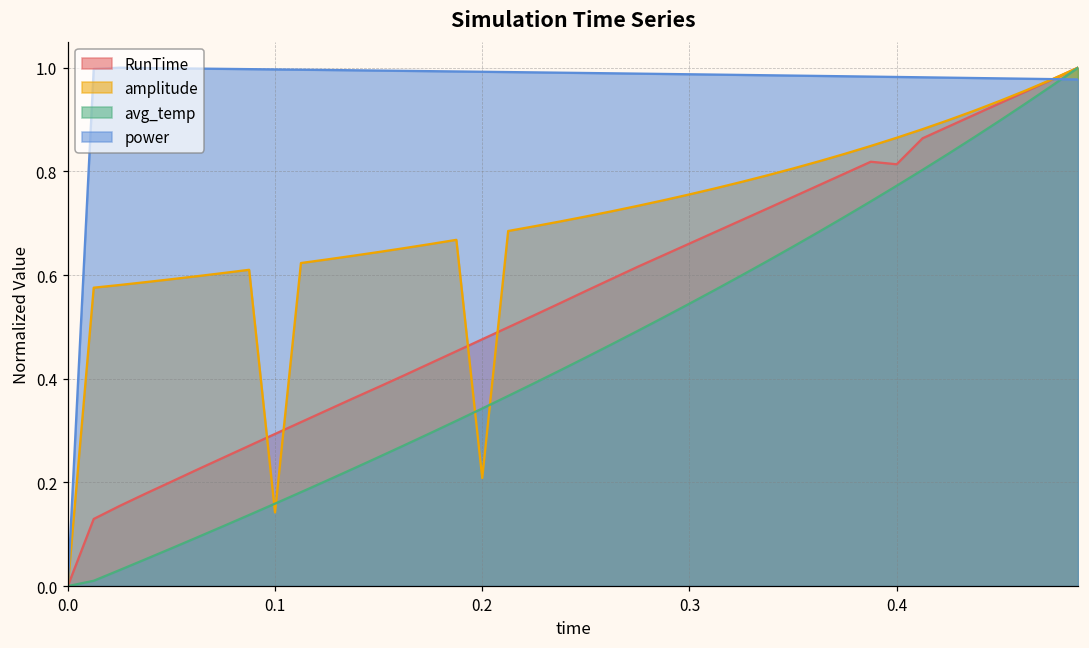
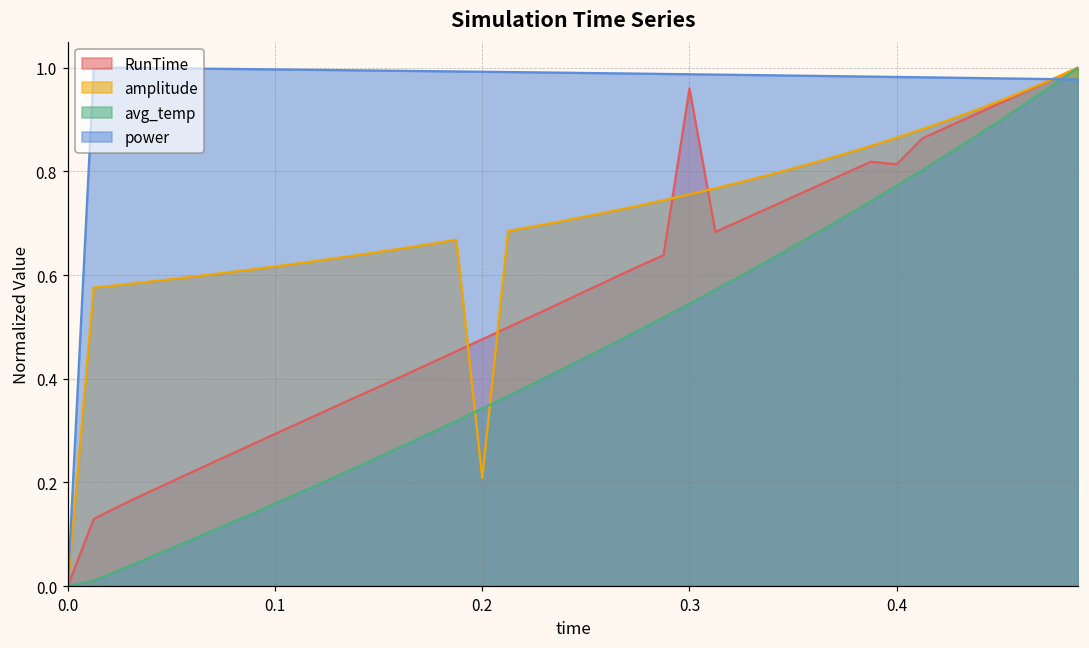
amplitude, 0.1: 0.14 -> 0.62
RunTime, 0.3: 0.66 -> 0.96
